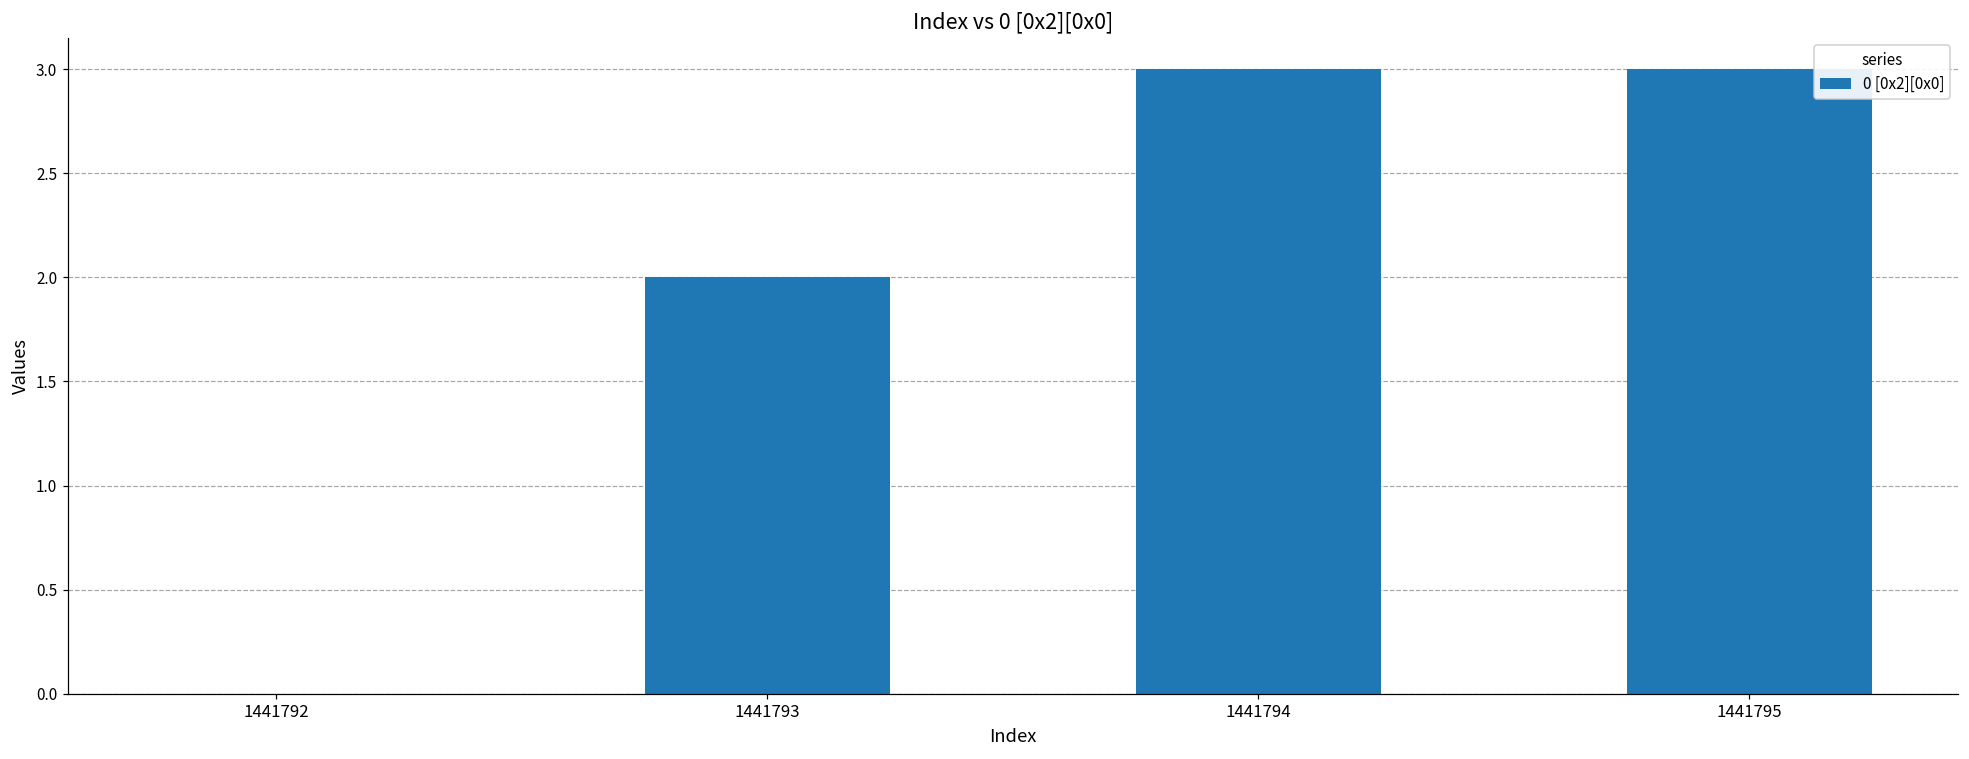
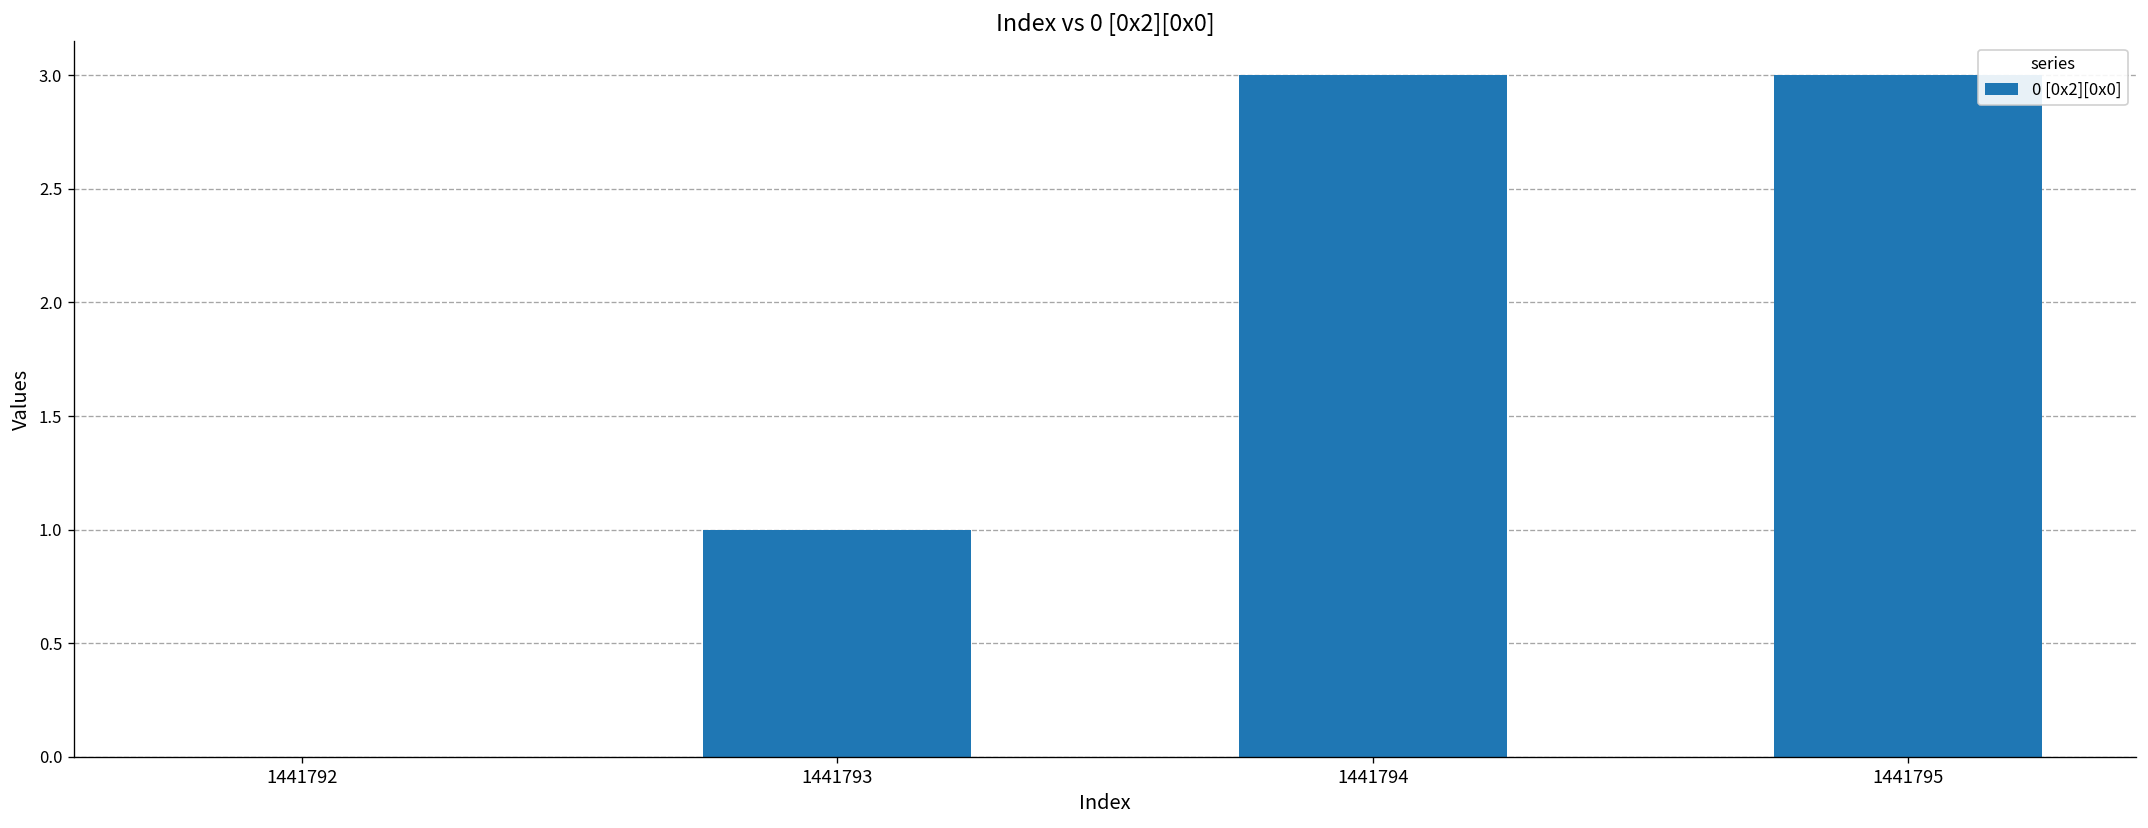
1441793: 2 -> 1
